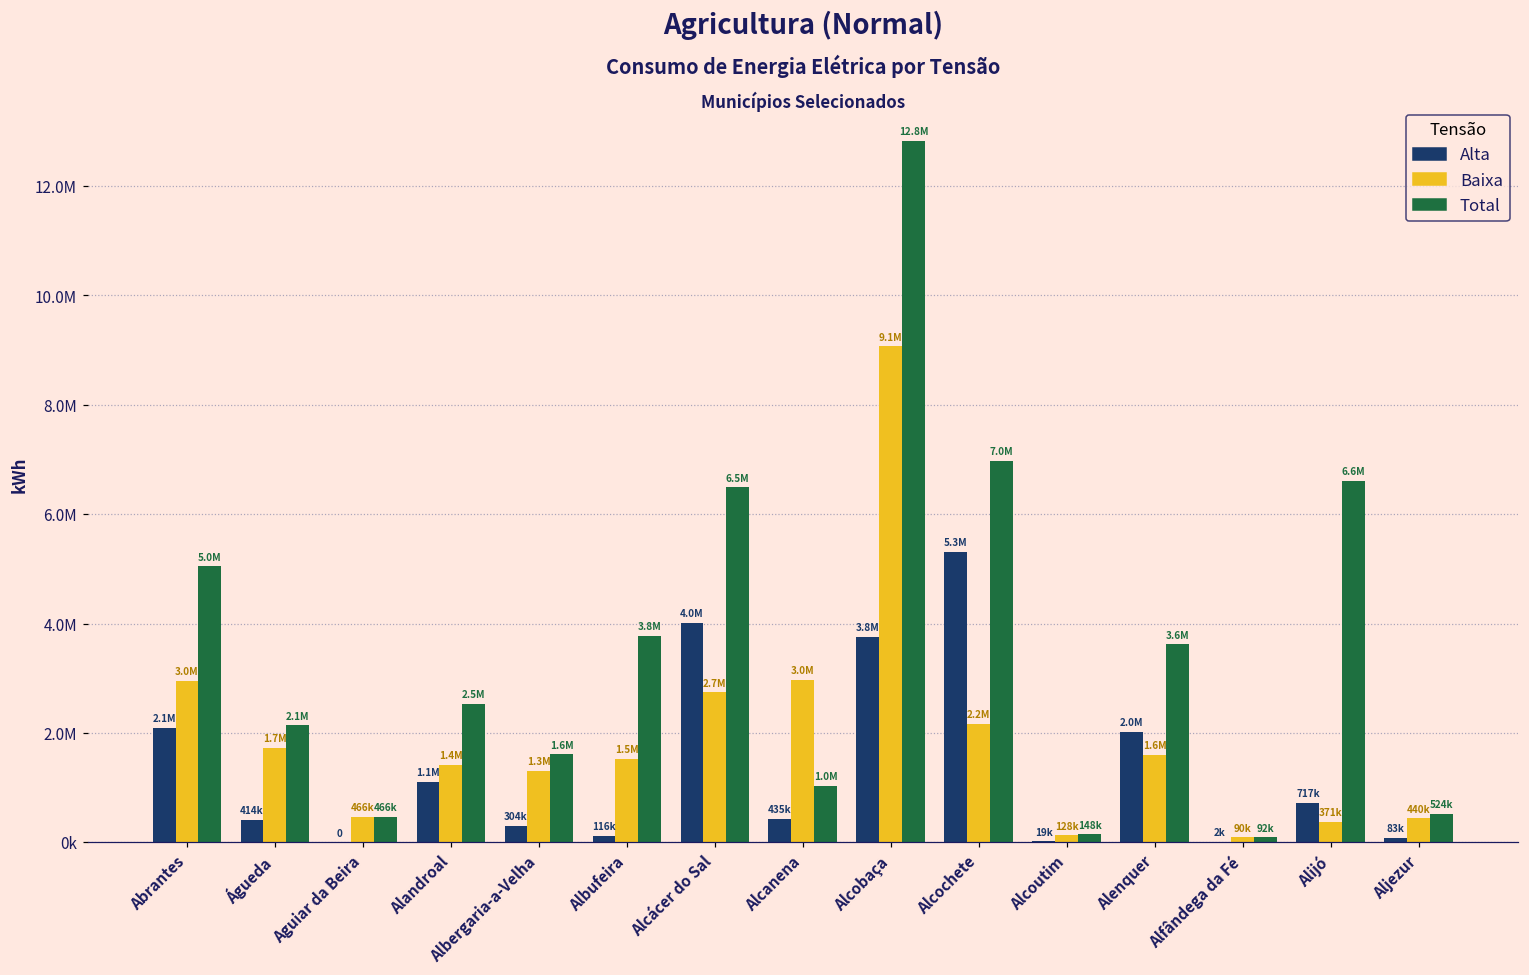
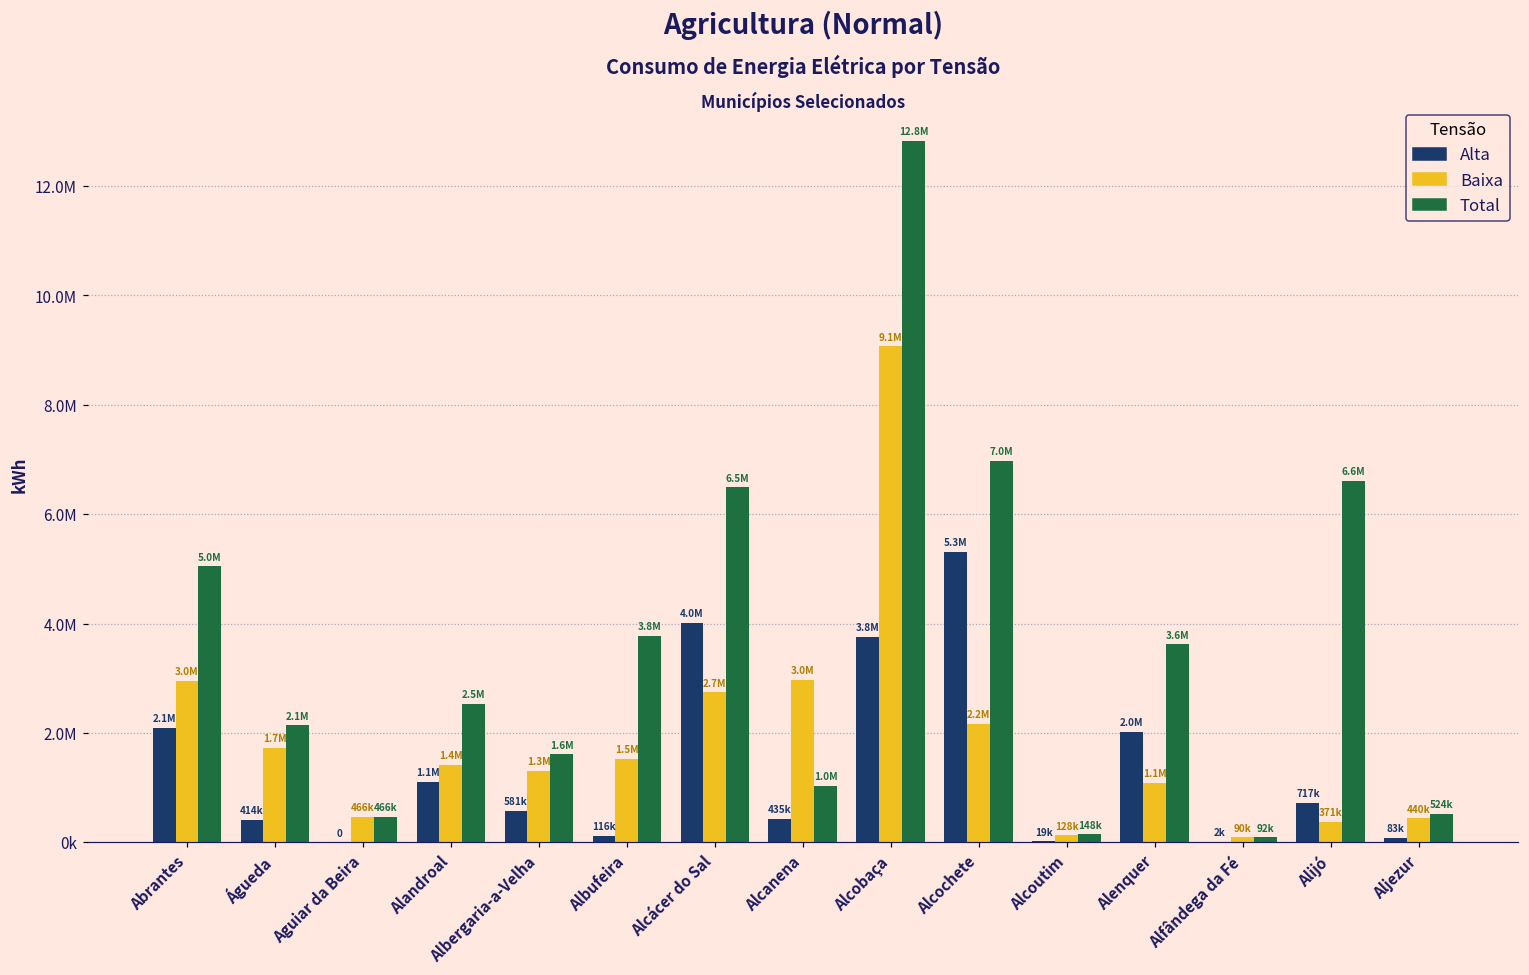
Alta, Albergaria-a-Velha: 304k -> 581k
Baixa, Alenquer: 1.6M -> 1.1M
